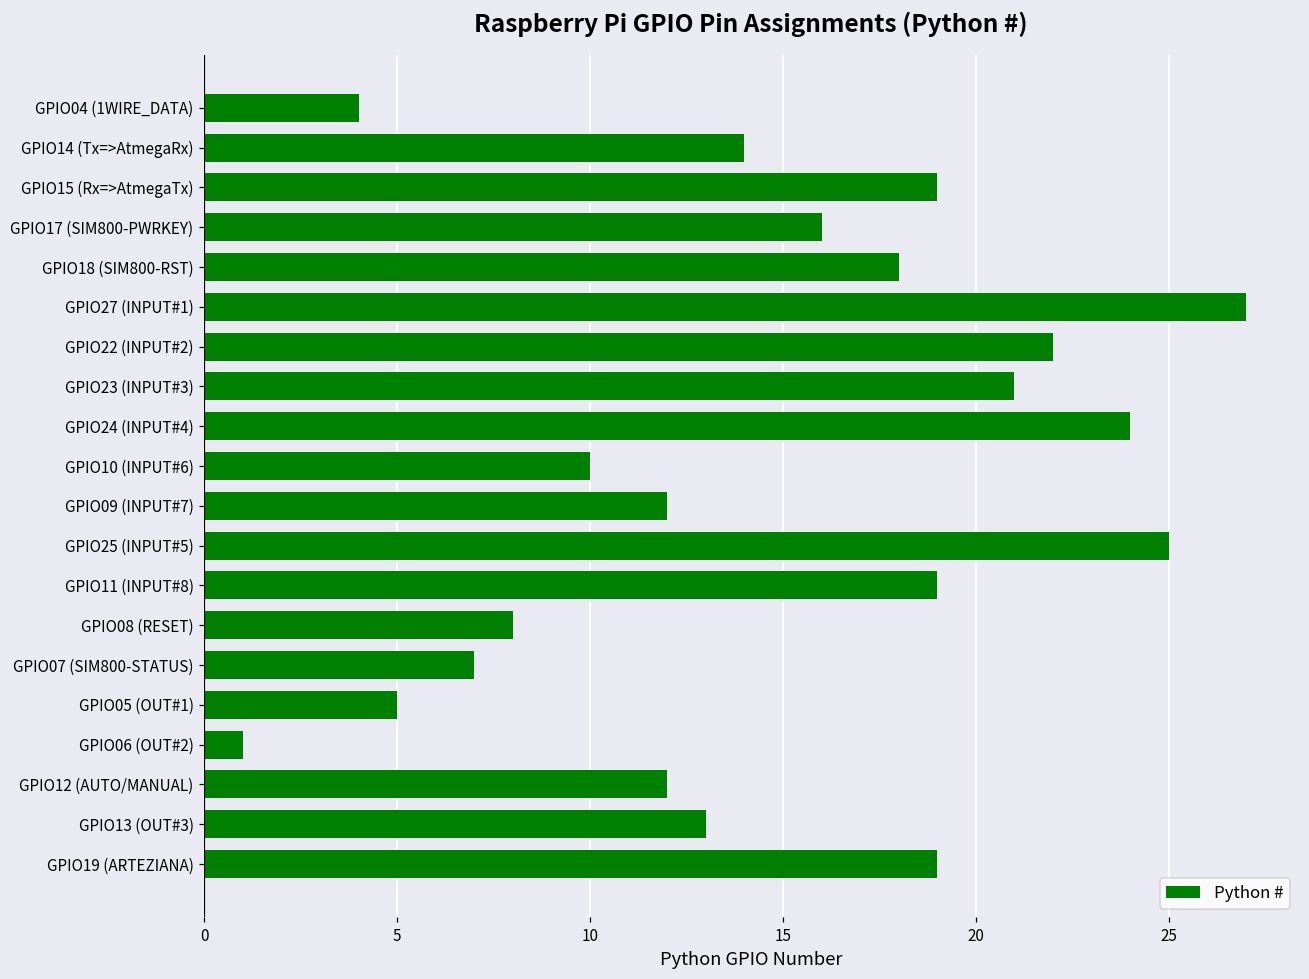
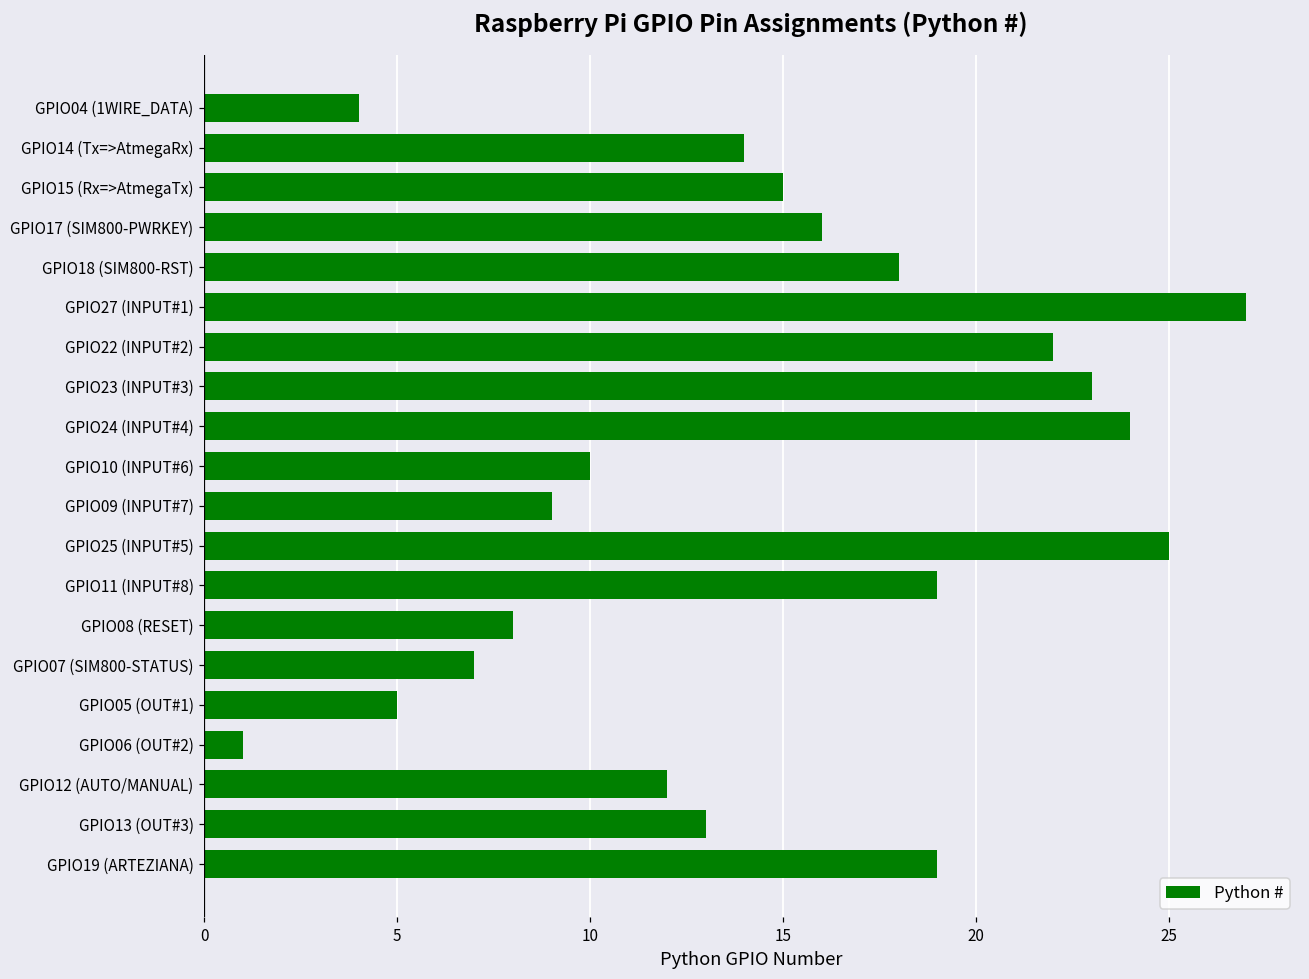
GPIO15 (Rx=>AtmegaTx): 19 -> 15
GPIO23 (INPUT#3): 21 -> 23
GPIO09 (INPUT#7): 12 -> 9
